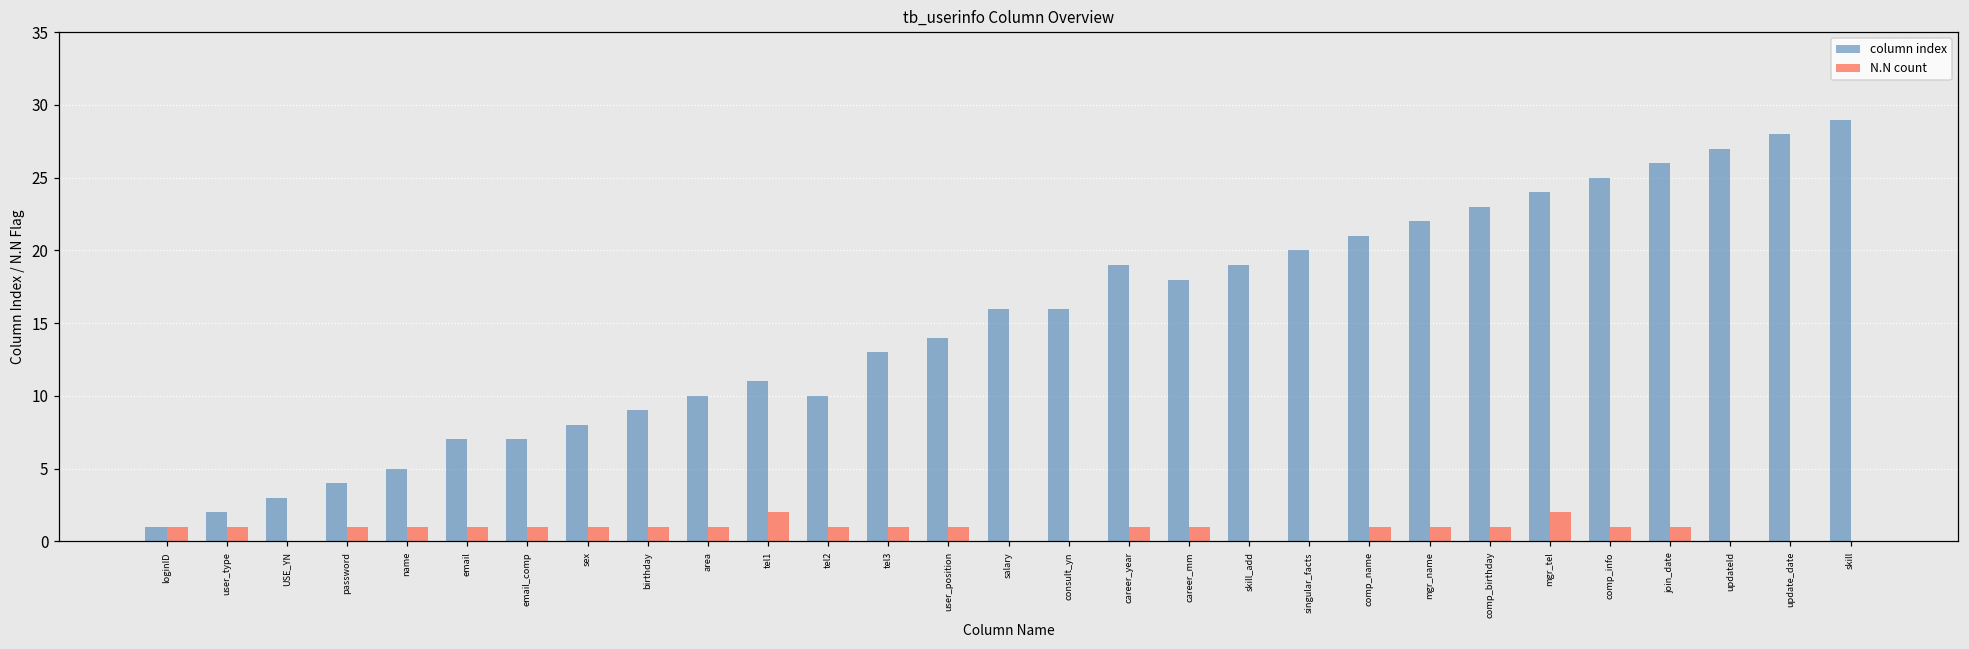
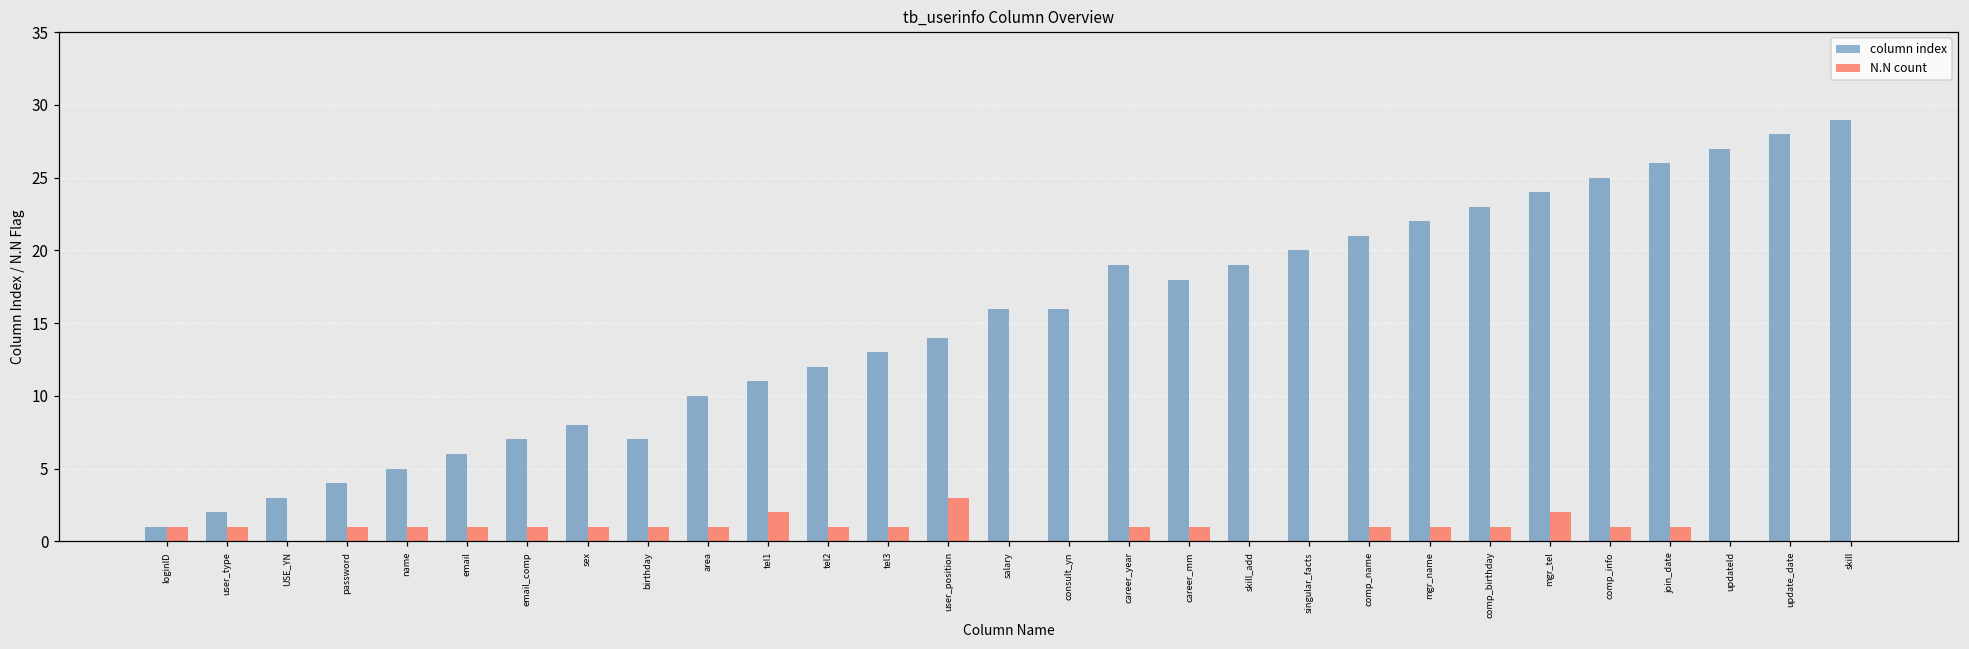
column index, email: 7 -> 6
column index, birthday: 9 -> 7
column index, tel2: 10 -> 12
N.N count, user_position: 1 -> 3
